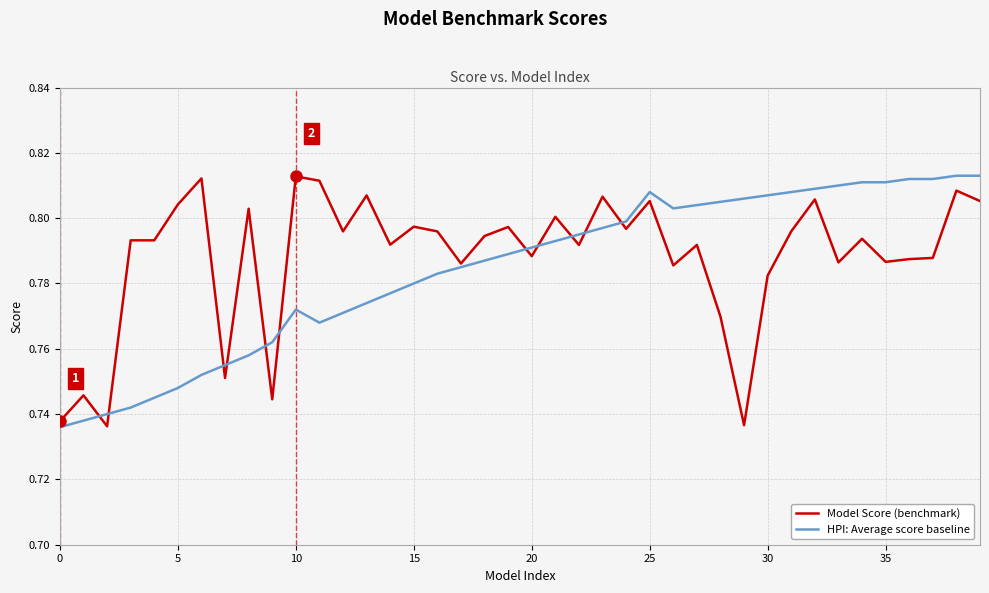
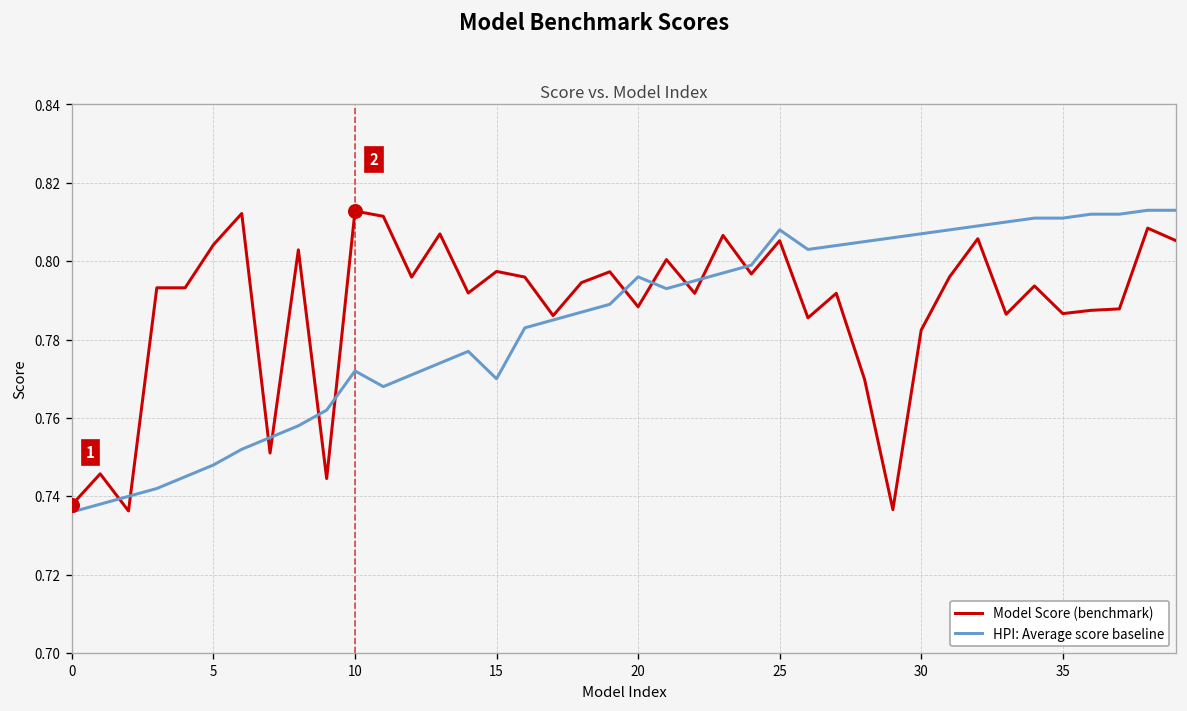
HPI: Average score baseline, 15: 0.78 -> 0.77
HPI: Average score baseline, 20: 0.791 -> 0.796
